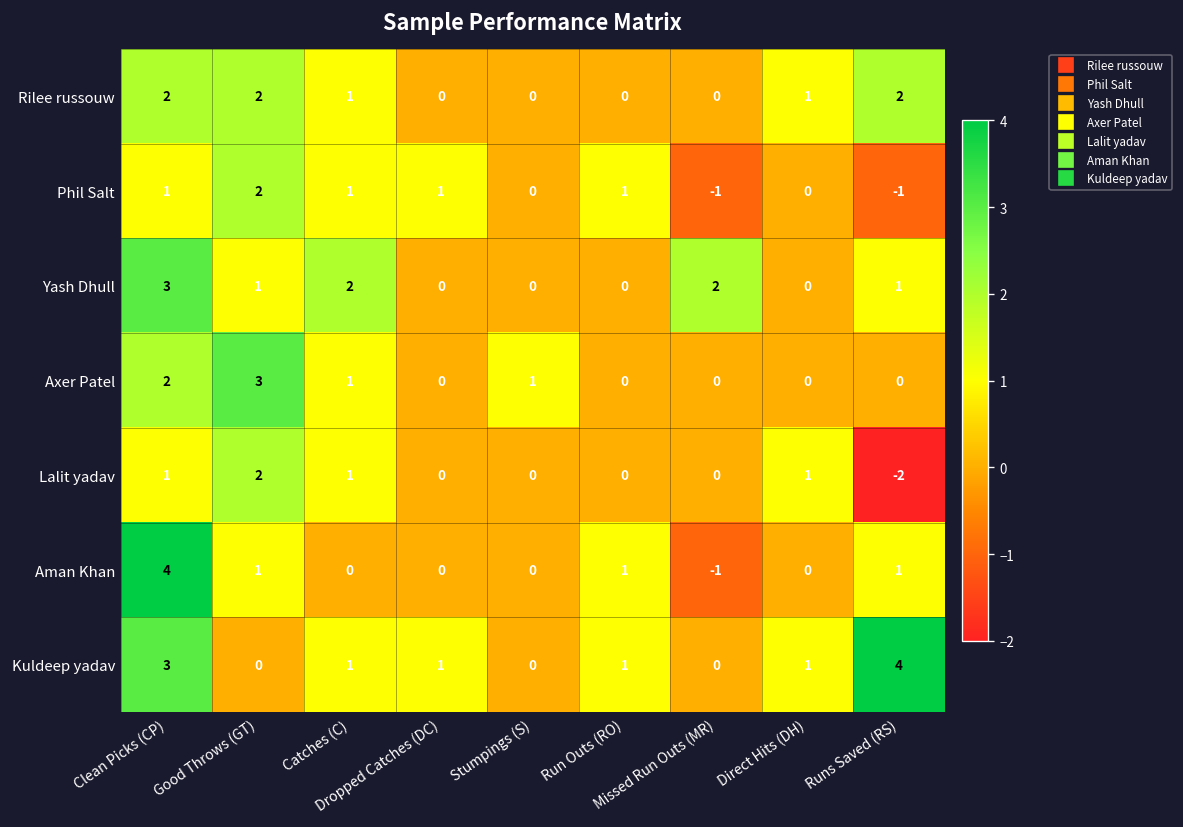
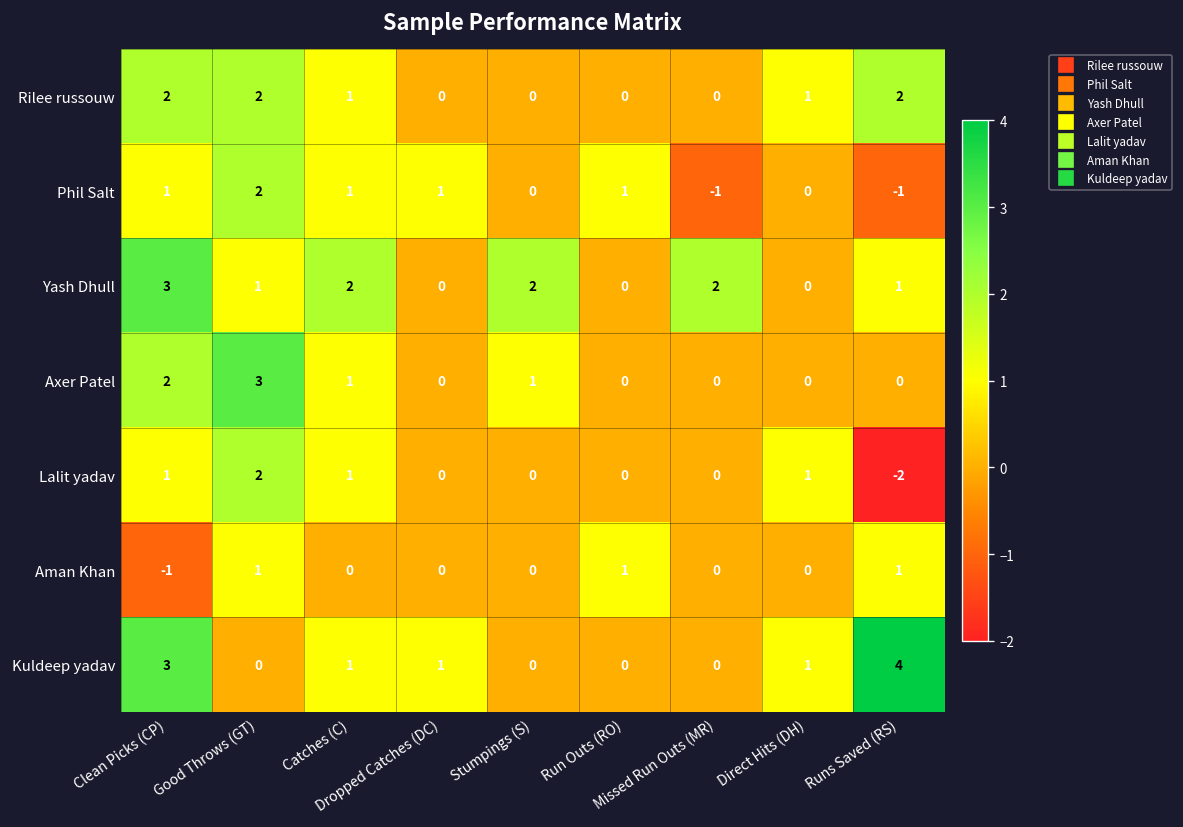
Yash Dhull, Stumpings (S): 0 -> 2
Aman Khan, Clean Picks (CP): 4 -> -1
Aman Khan, Missed Run Outs (MR): -1 -> 0
Kuldeep yadav, Run Outs (RO): 1 -> 0
